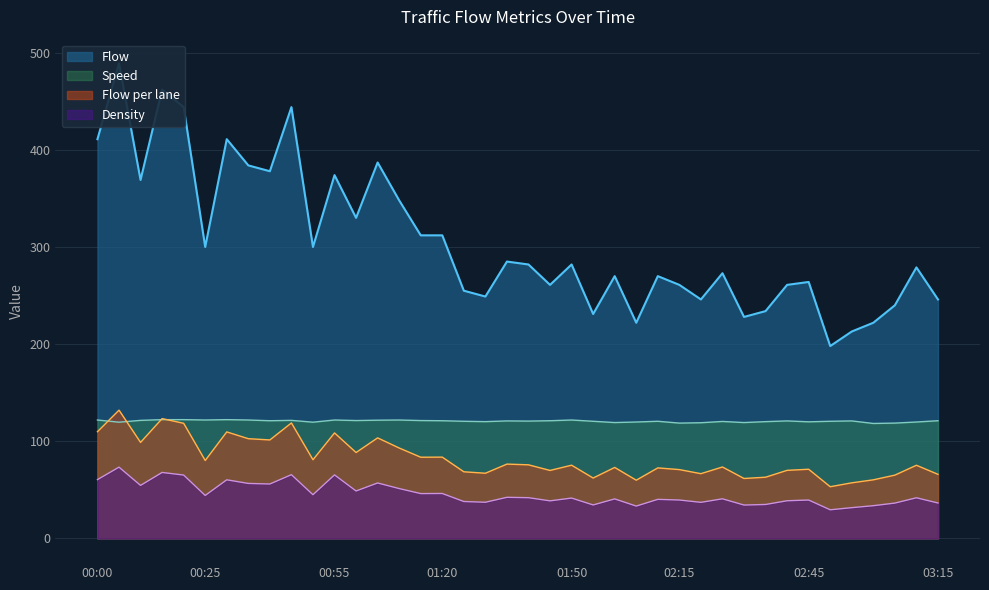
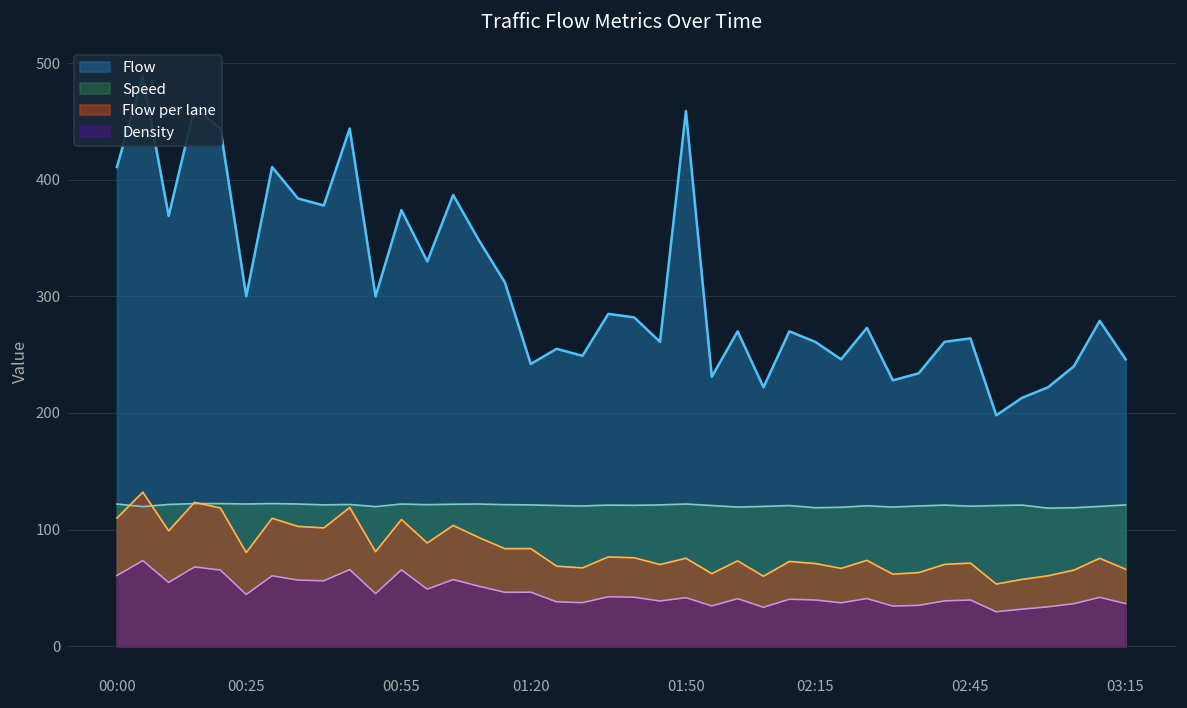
Flow, 01:20: 310 -> 240
Flow, 01:50: 280 -> 460
